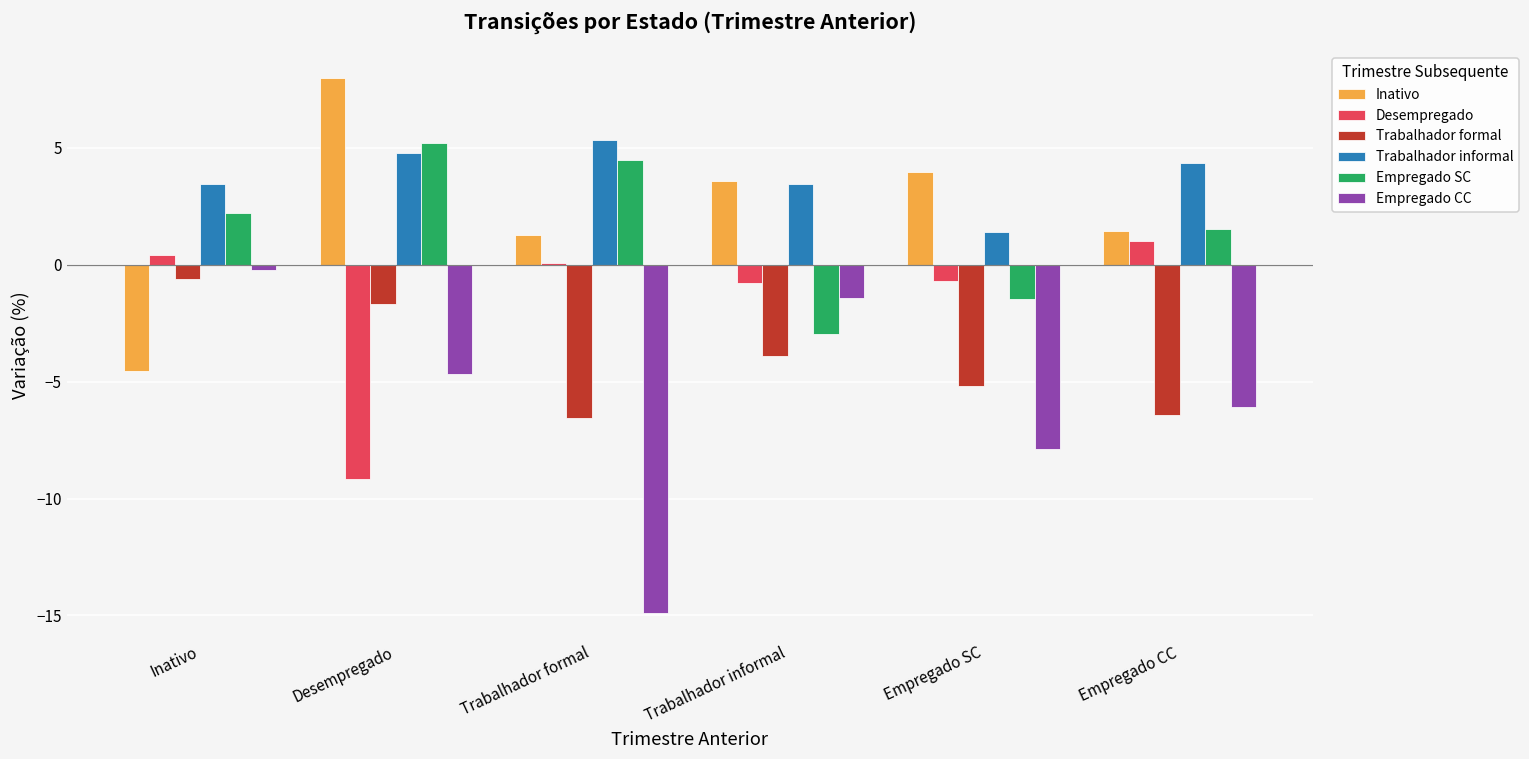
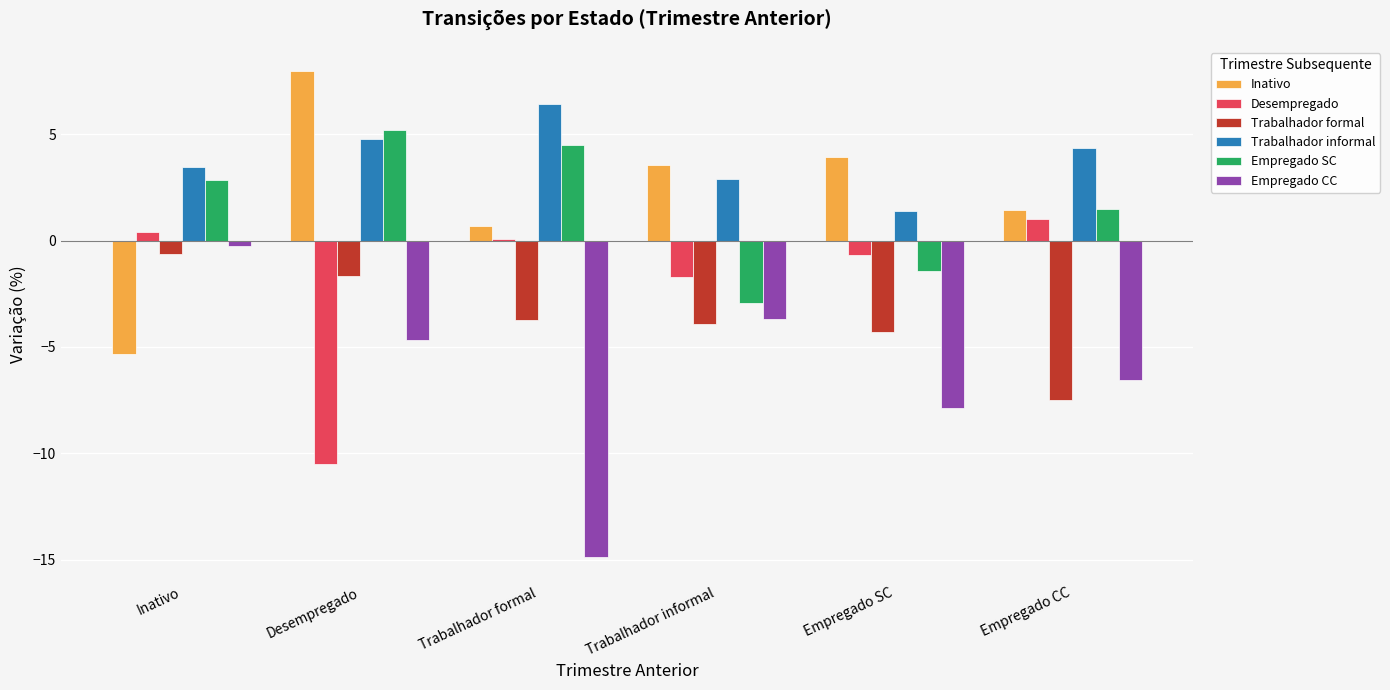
Inativo, Inativo: -4.5 -> -5.3
Empregado SC, Inativo: 2.2 -> 2.9
Desempregado, Desempregado: -9.1 -> -10.5
Inativo, Trabalhador formal: 1.3 -> 0.7
Trabalhador formal, Trabalhador formal: -6.5 -> -3.7
Trabalhador informal, Trabalhador formal: 5.4 -> 6.4
Desempregado, Trabalhador informal: -0.8 -> -1.7
Trabalhador informal, Trabalhador informal: 3.5 -> 2.9
Empregado CC, Trabalhador informal: -1.4 -> -3.7
Trabalhador formal, Empregado SC: -5.2 -> -4.3
Trabalhador formal, Empregado CC: -6.4 -> -7.5
Empregado CC, Empregado CC: -6.1 -> -6.5
